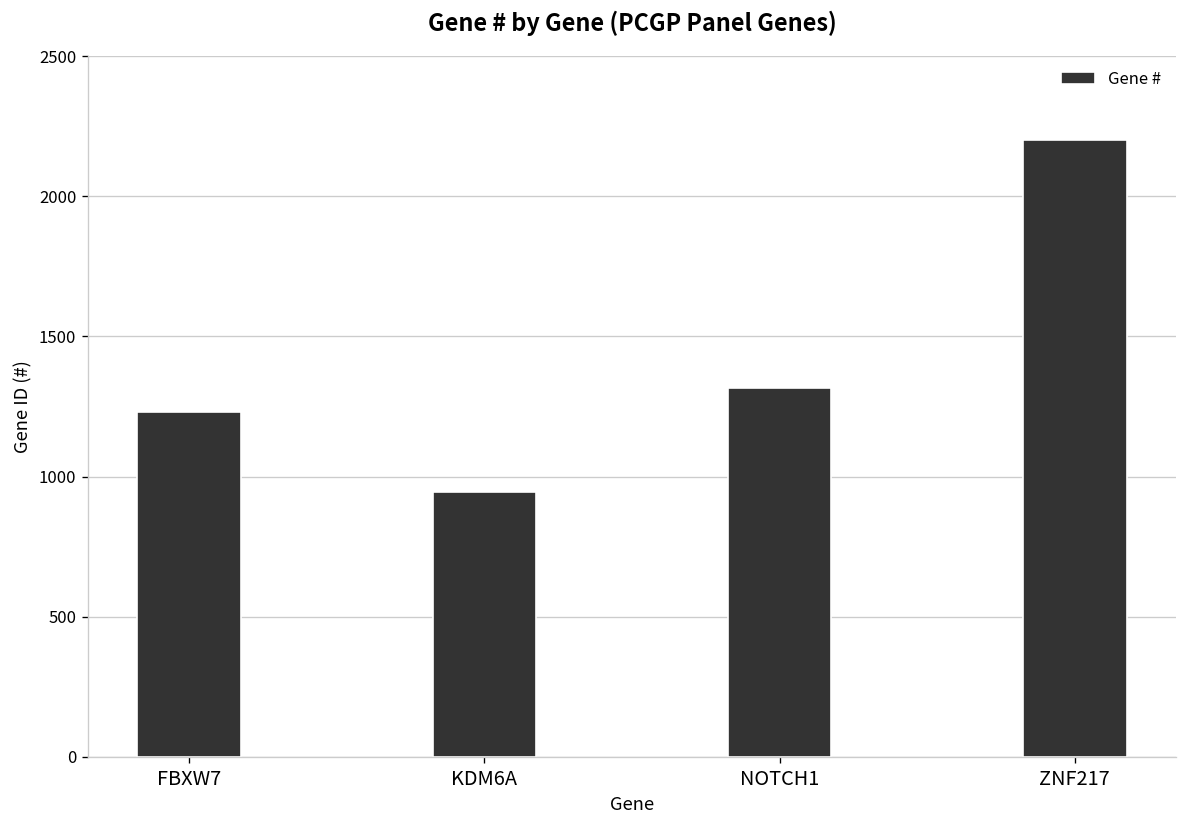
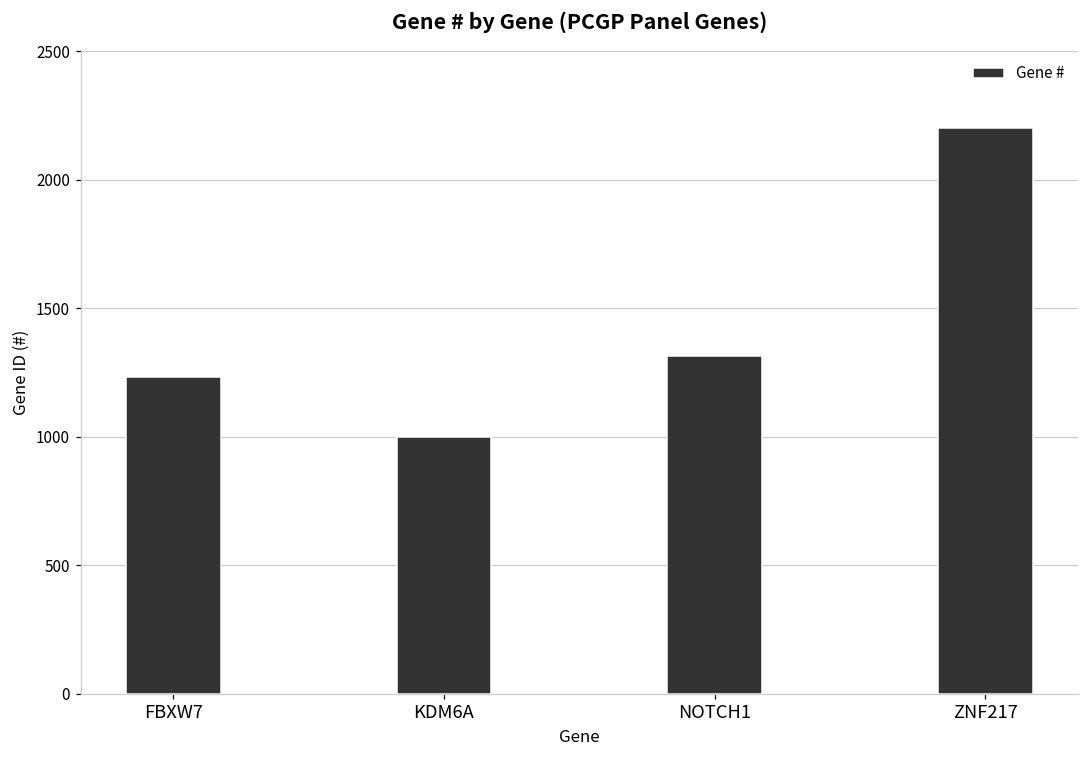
KDM6A: 950 -> 1000
